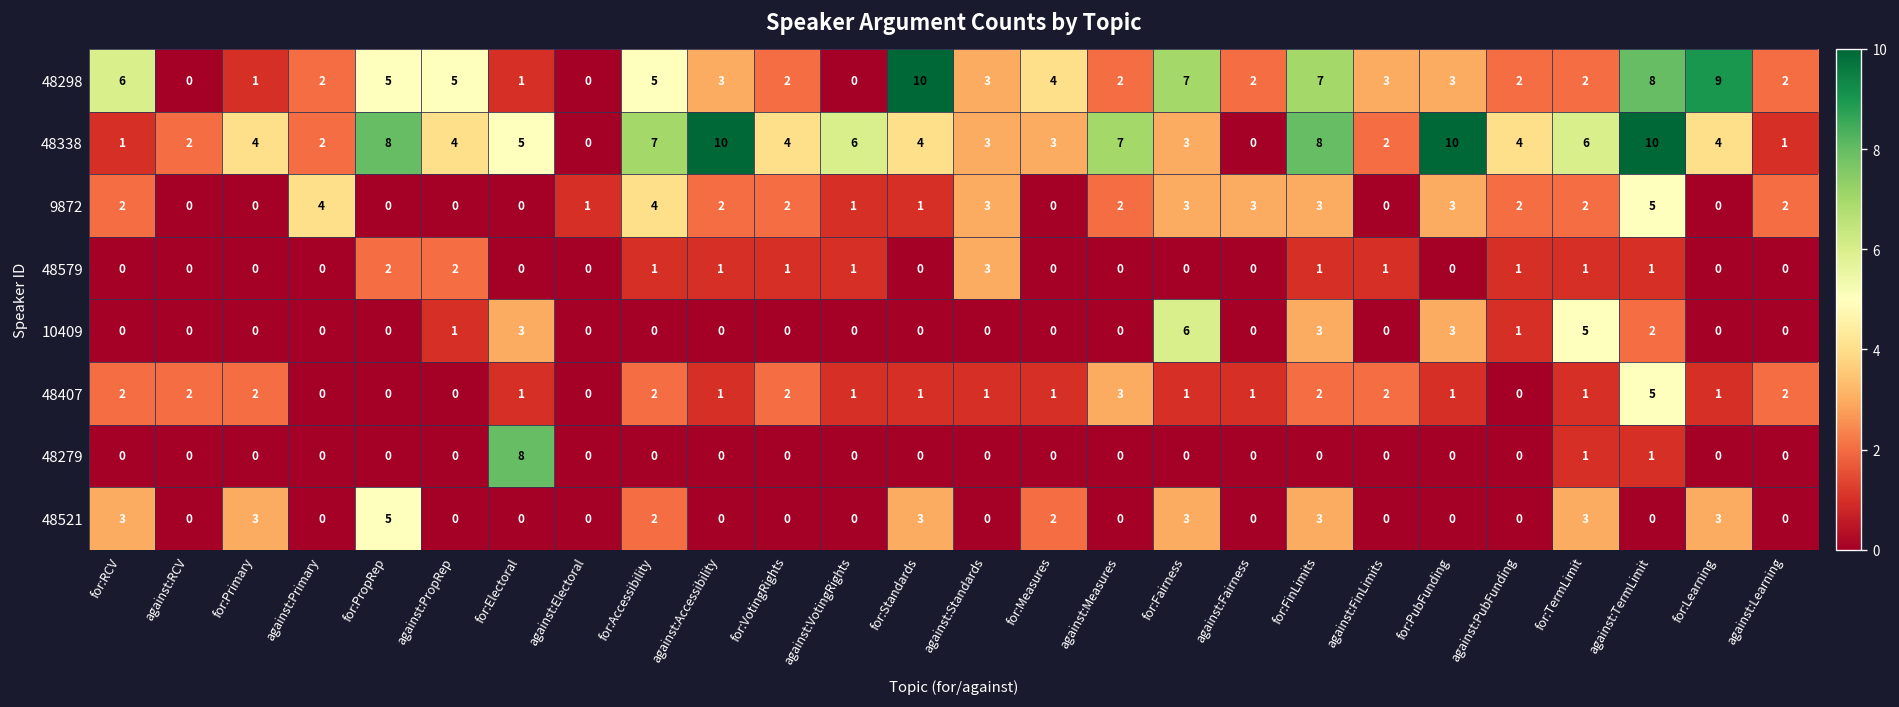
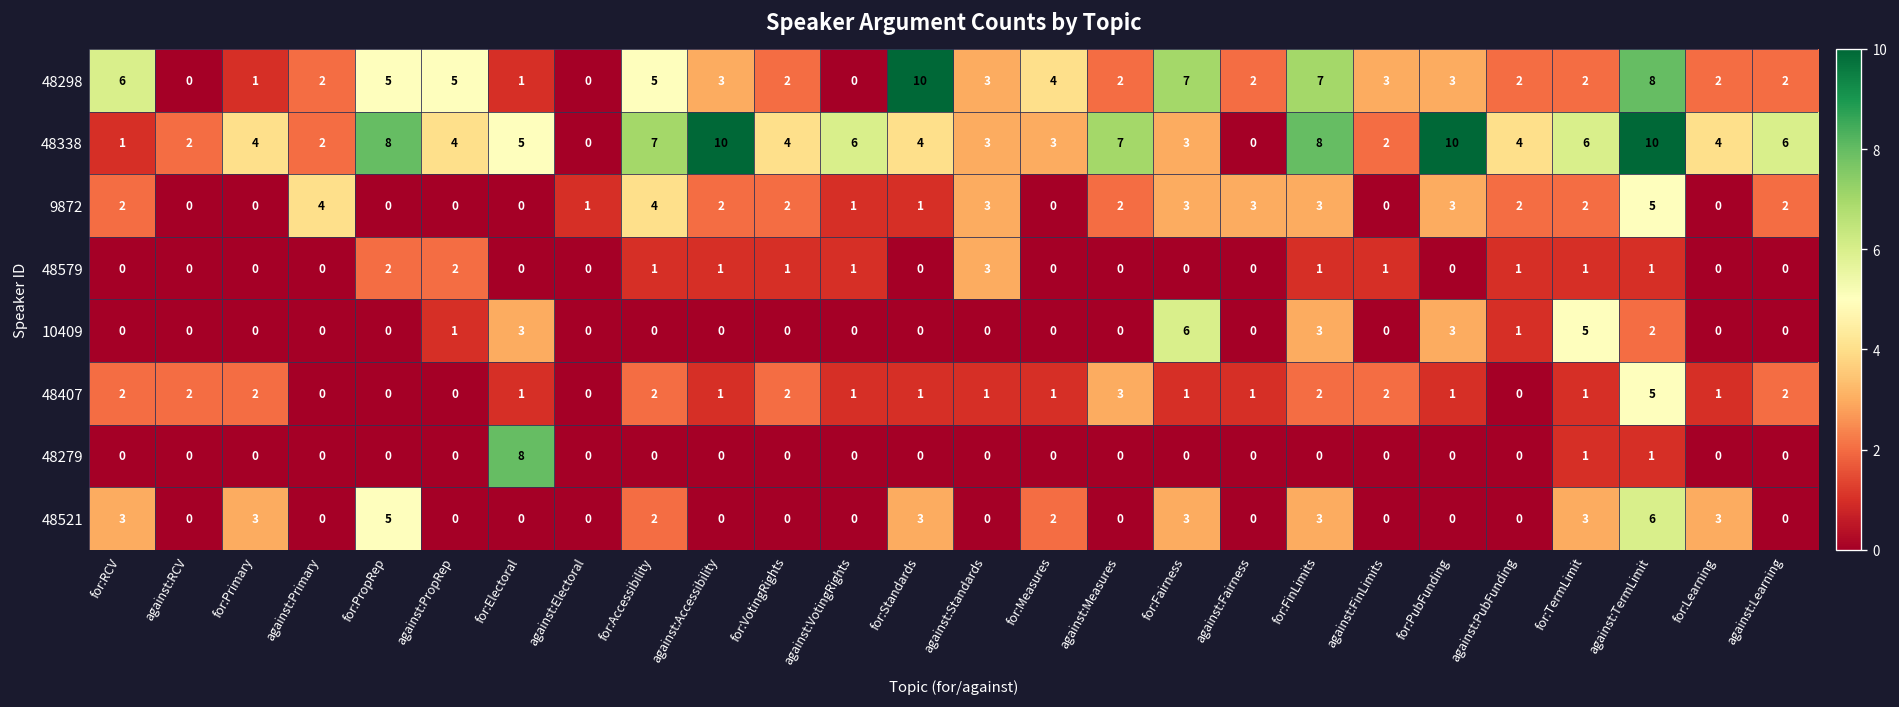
48298, for:Learning: 9 -> 2
48338, against:Learning: 1 -> 6
48521, against:TermLimit: 0 -> 6
